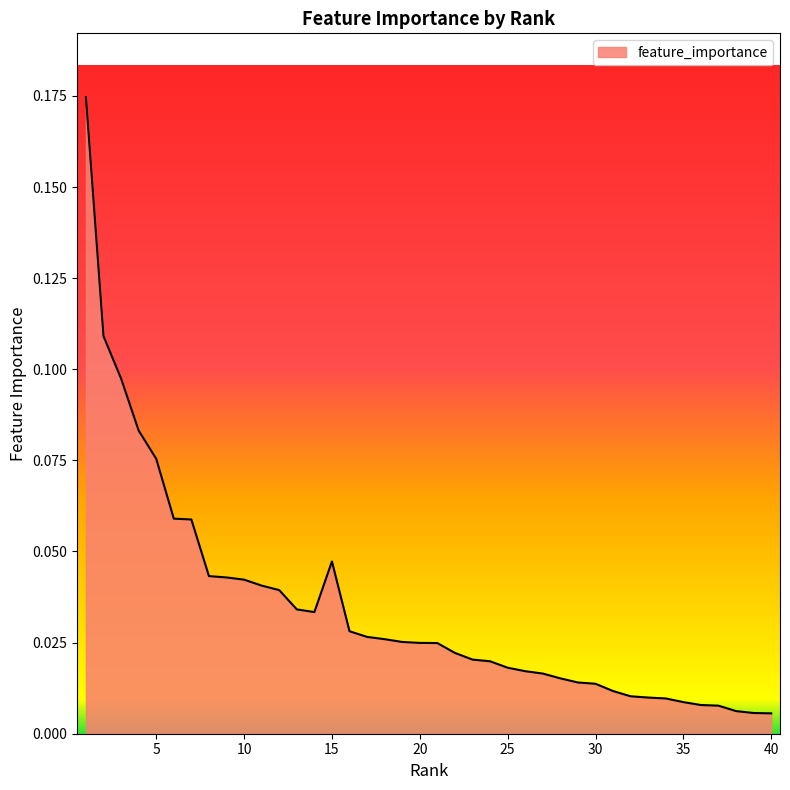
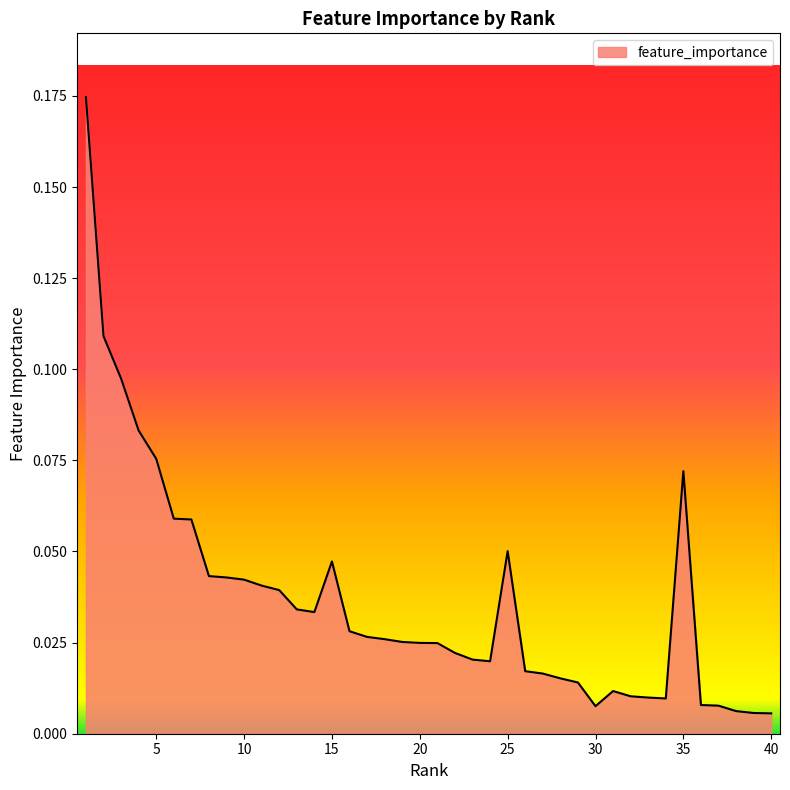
25: 0.018 -> 0.050
30: 0.014 -> 0.008
35: 0.009 -> 0.072
